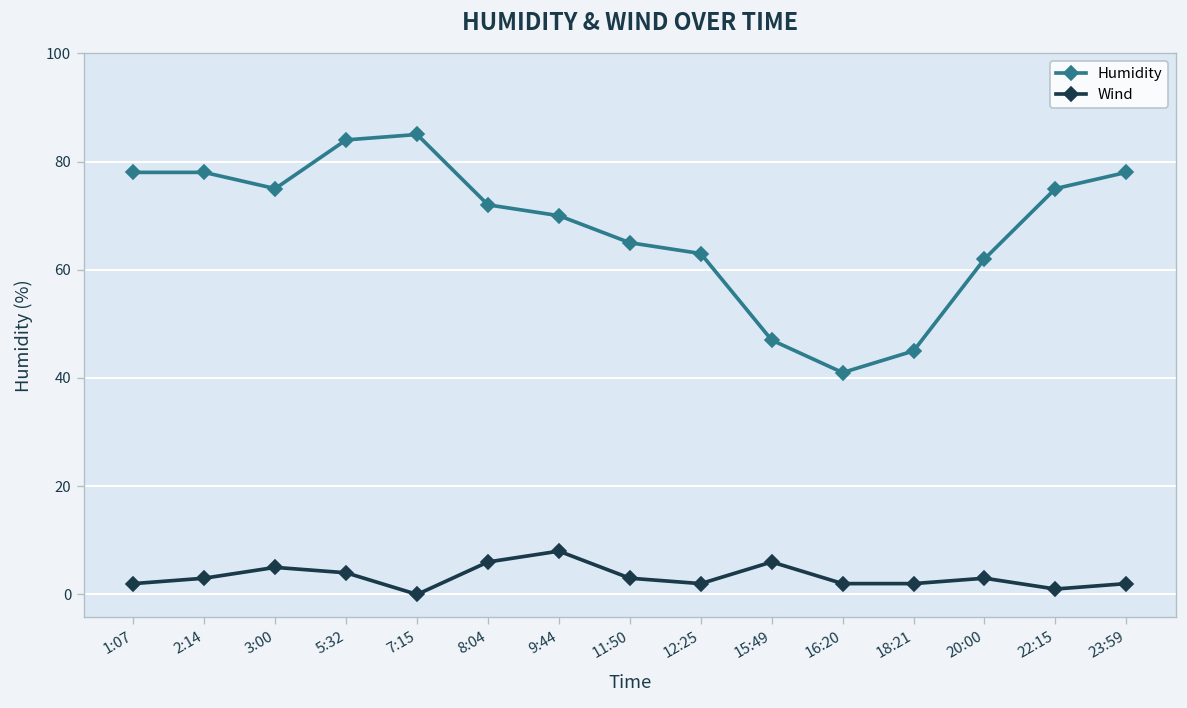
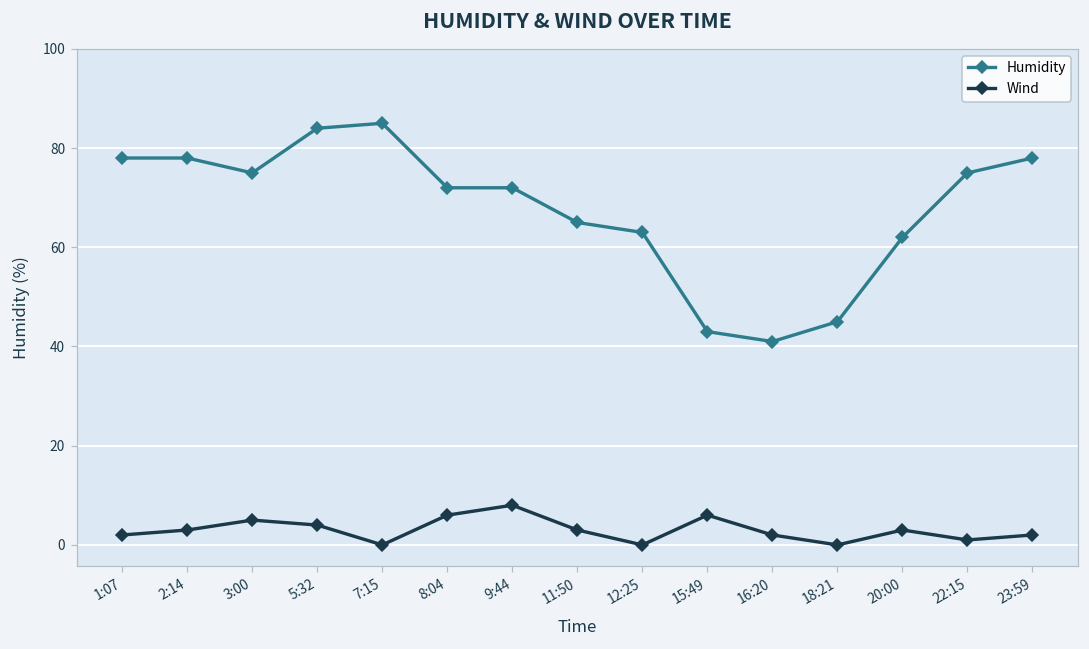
Humidity, 9:44: 70 -> 72
Wind, 12:25: 2 -> 0
Humidity, 15:49: 47 -> 43
Wind, 18:21: 2 -> 0
